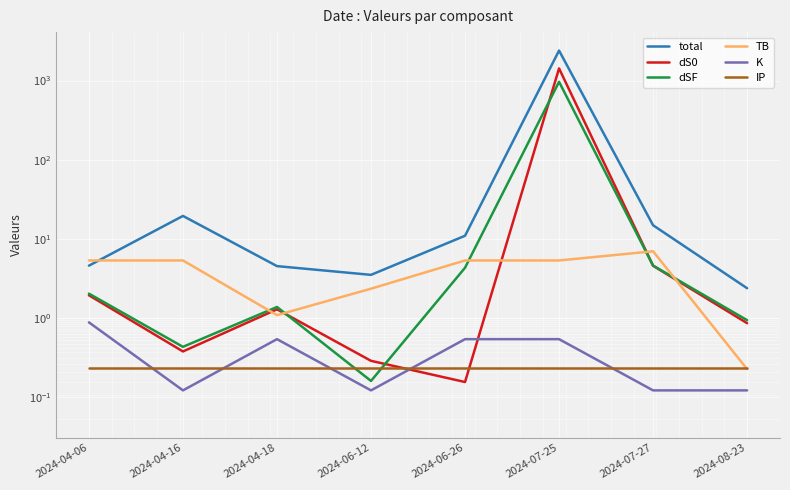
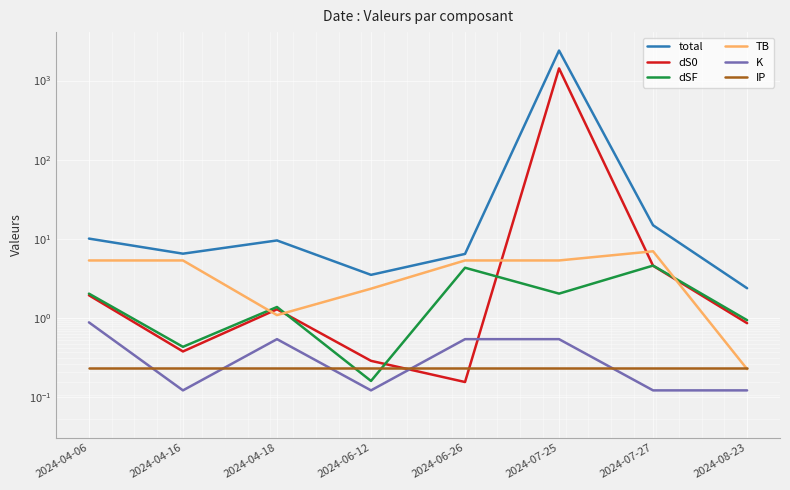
total, 2024-04-06: 5 -> 10
total, 2024-04-16: 20 -> 7
total, 2024-04-18: 5 -> 10
total, 2024-06-26: 11 -> 6
dSF, 2024-07-25: 1000 -> 2.0
